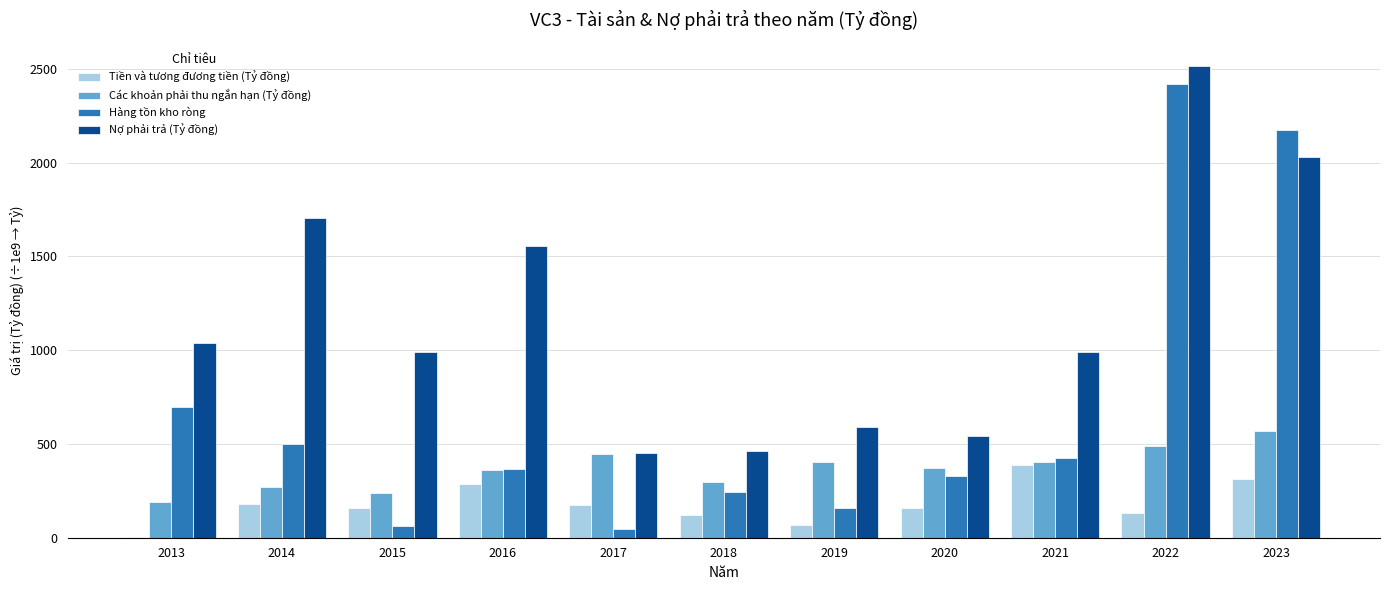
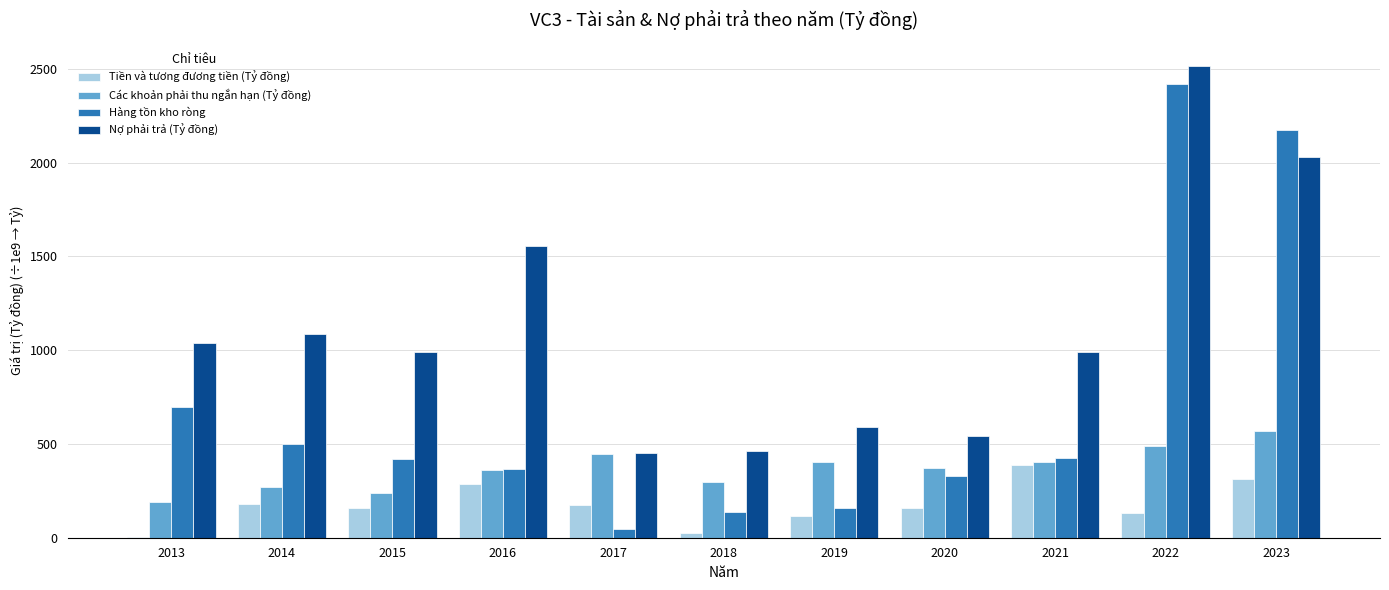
Nợ phải trả (Tỷ đồng), 2014: 1700 -> 1080
Hàng tồn kho ròng, 2015: 60 -> 420
Tiền và tương đương tiền (Tỷ đồng), 2018: 120 -> 20
Hàng tồn kho ròng, 2018: 240 -> 140
Tiền và tương đương tiền (Tỷ đồng), 2019: 70 -> 120
